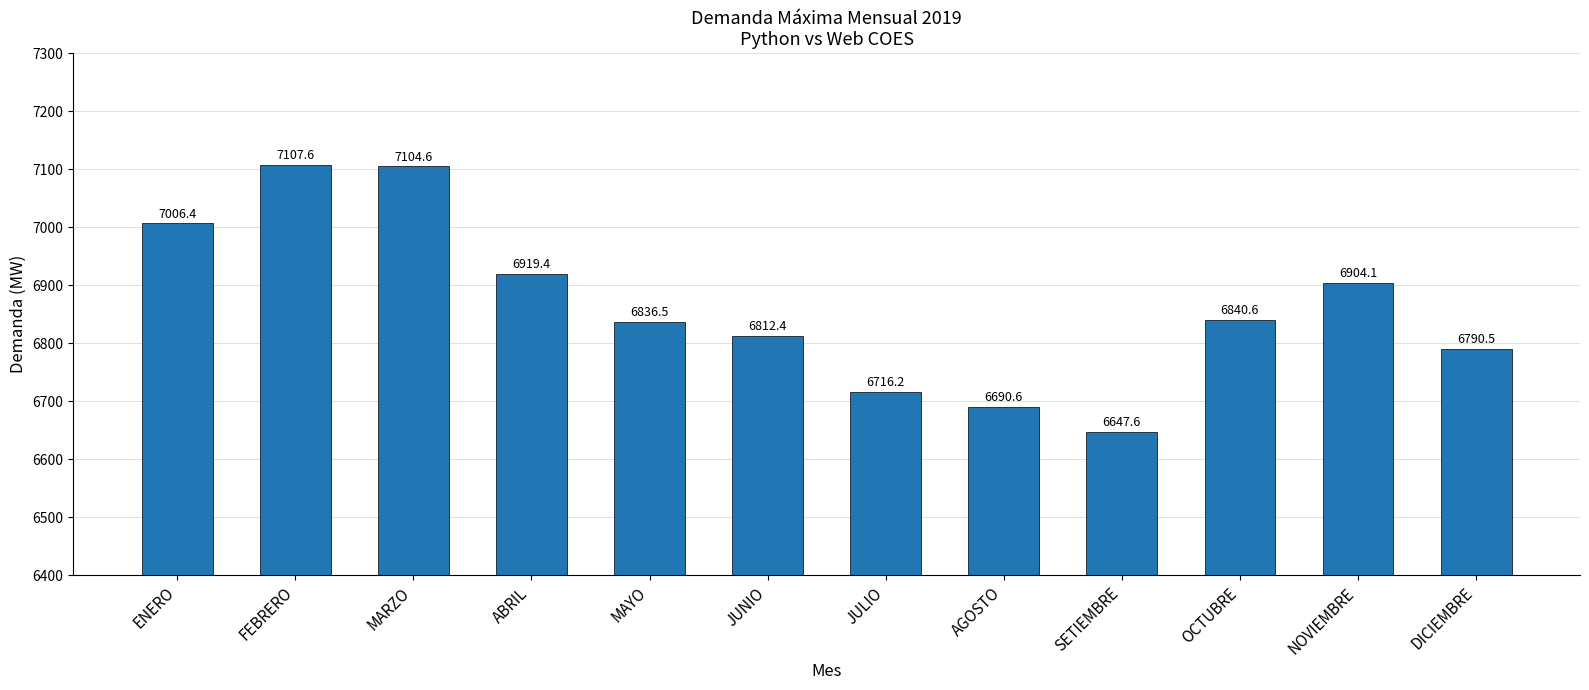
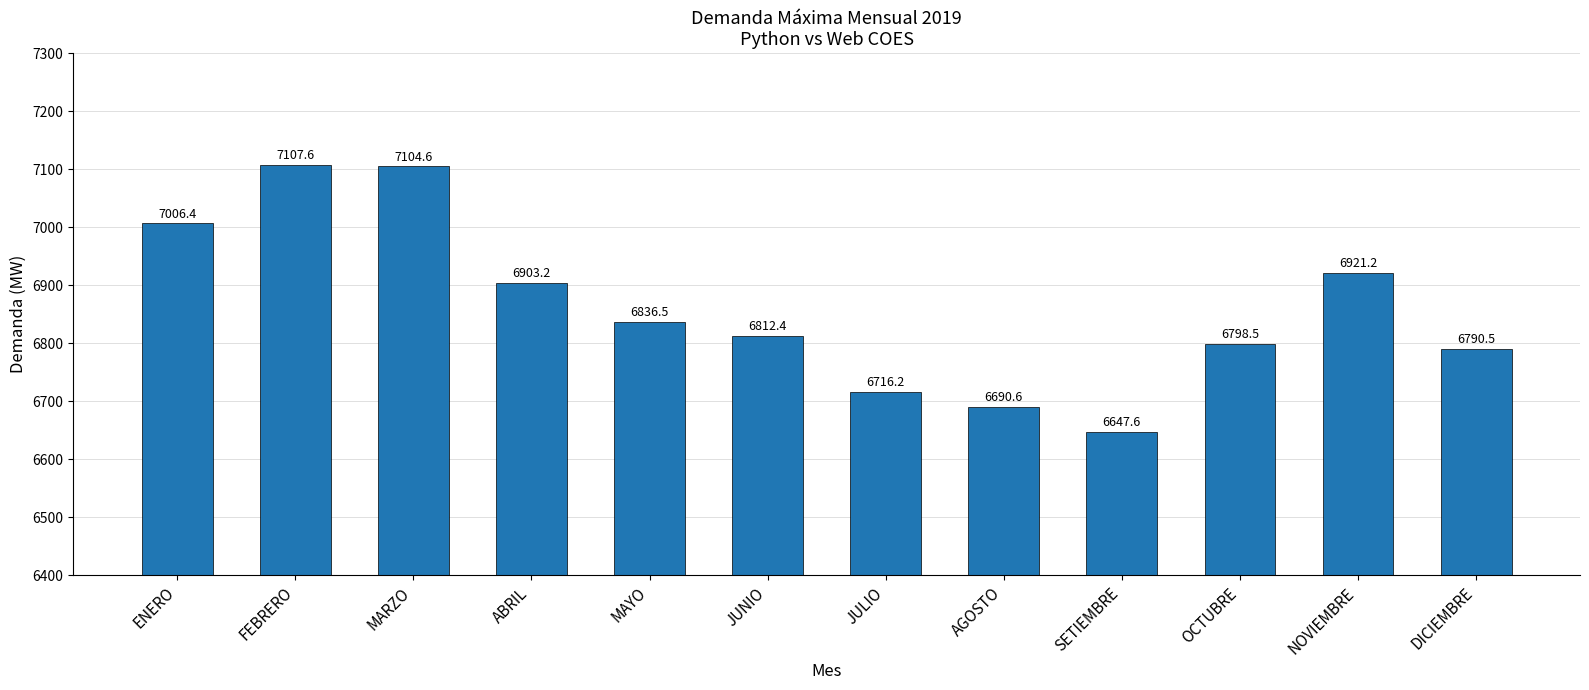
ABRIL: 6919.4 -> 6903.2
OCTUBRE: 6840.6 -> 6798.5
NOVIEMBRE: 6904.1 -> 6921.2
